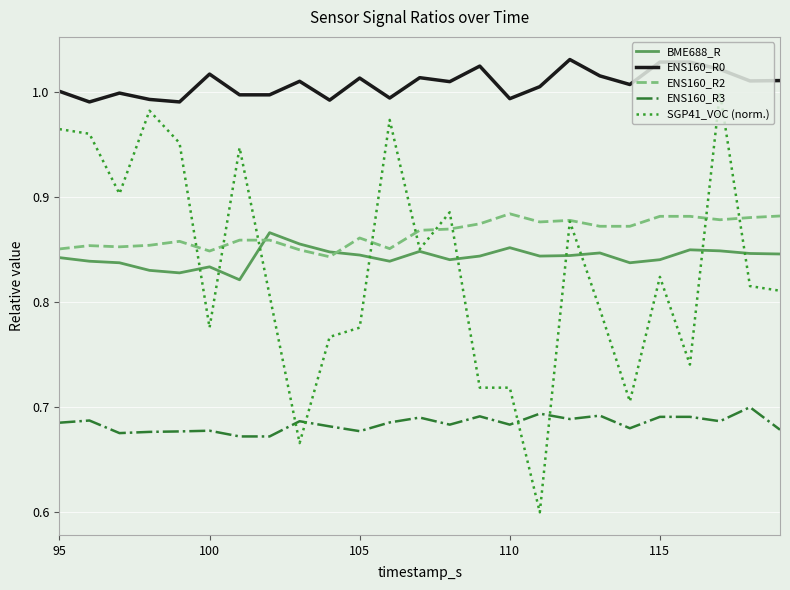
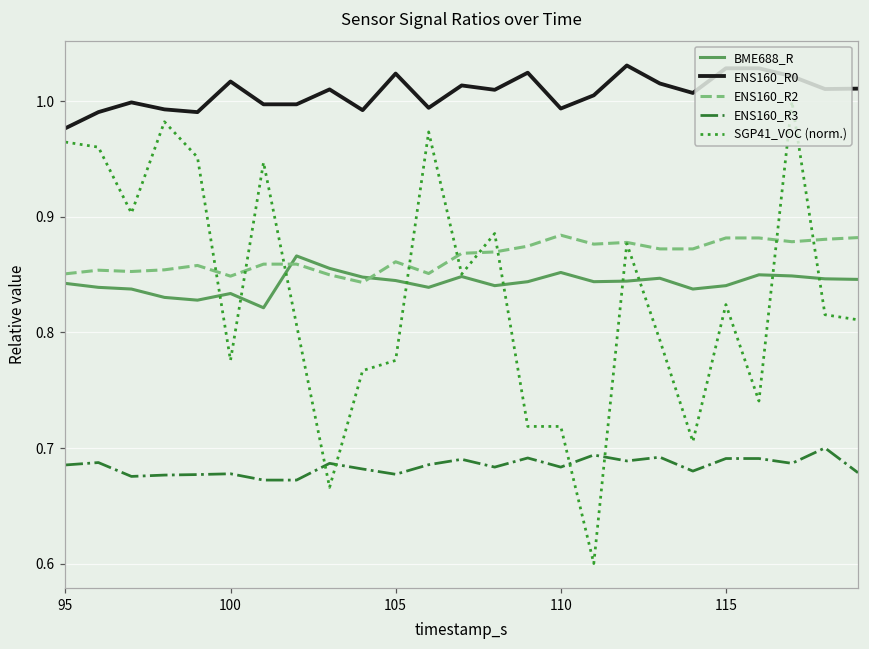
ENS160_R0, 95: 1.001 -> 0.977
ENS160_R0, 105: 1.013 -> 1.024
